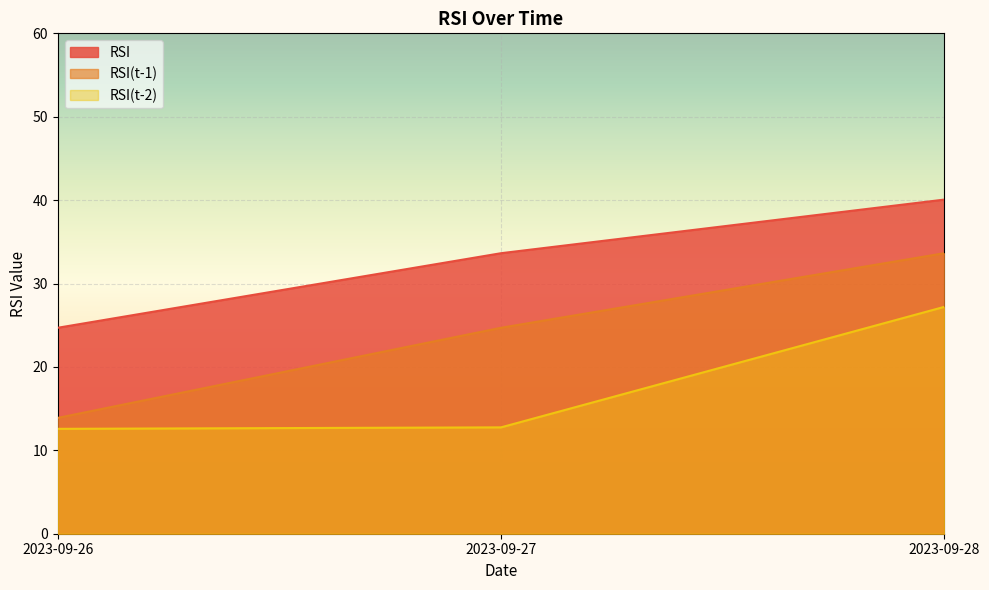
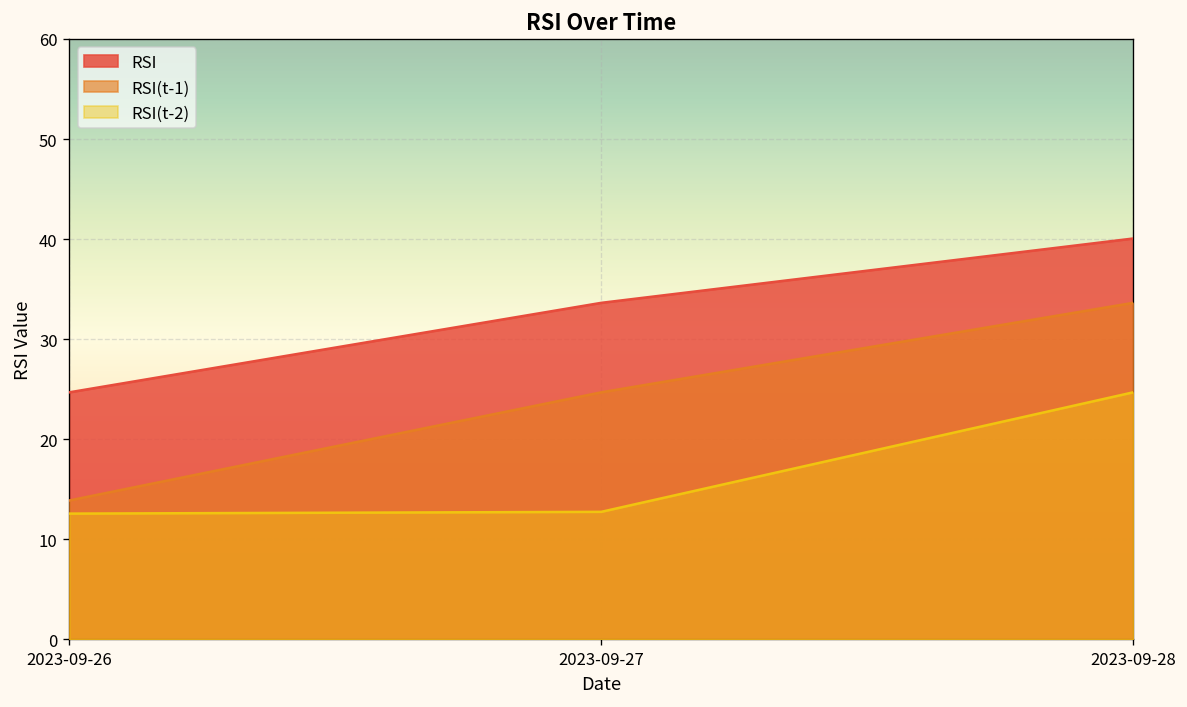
RSI(t-2), 2023-09-28: 27 -> 25
